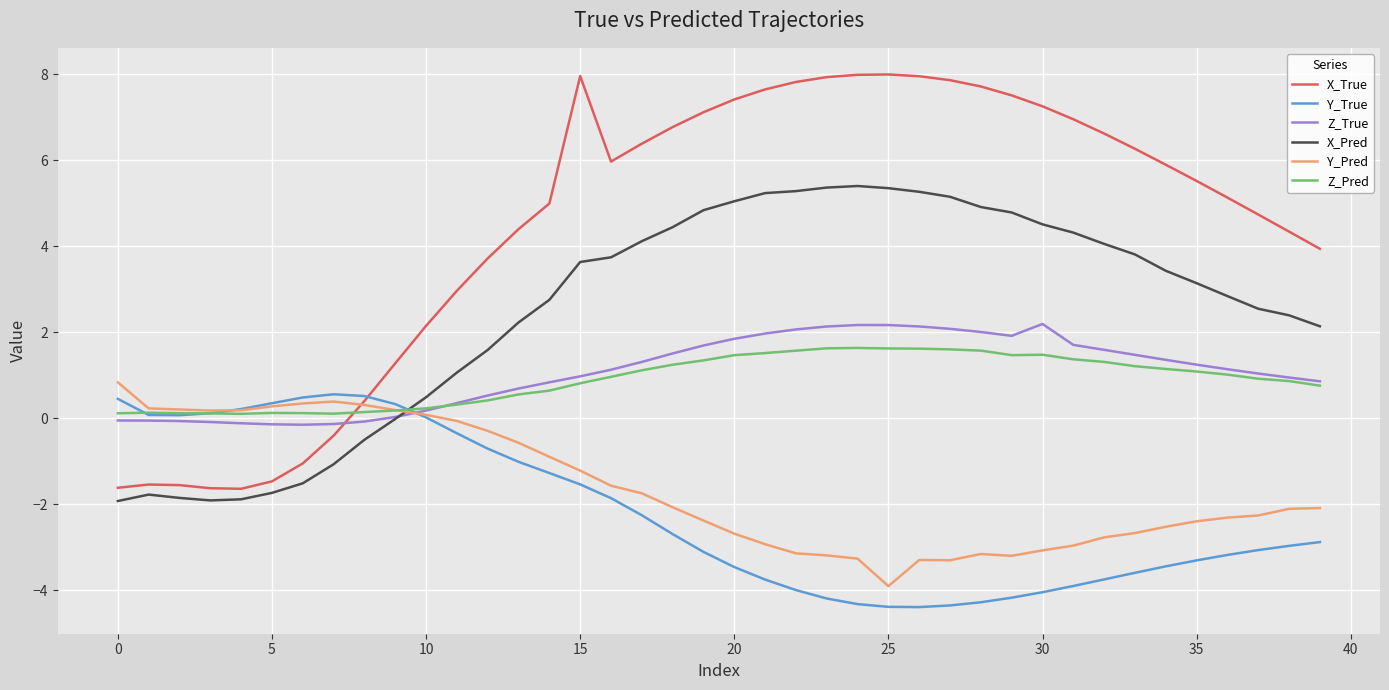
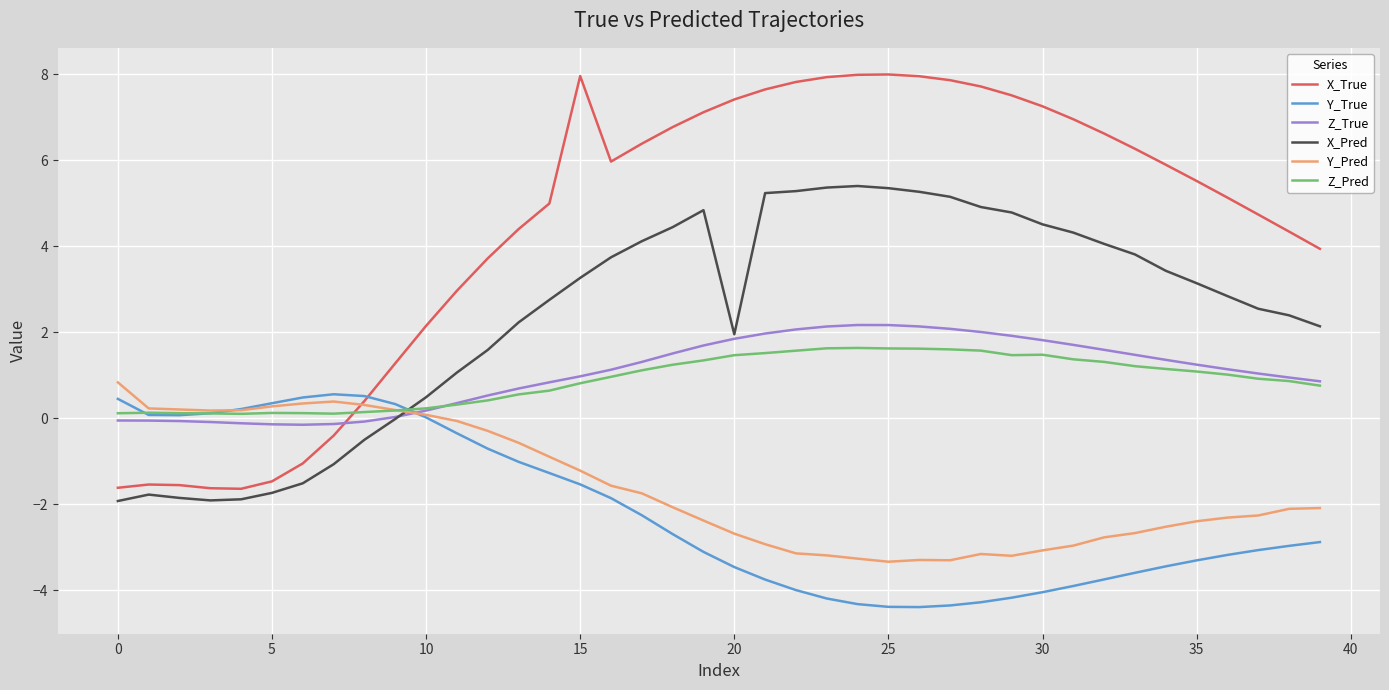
X_Pred, 15: 3.6 -> 3.3
X_Pred, 20: 5.0 -> 2.0
Y_Pred, 25: -3.9 -> -3.3
Z_True, 30: 2.2 -> 1.8
